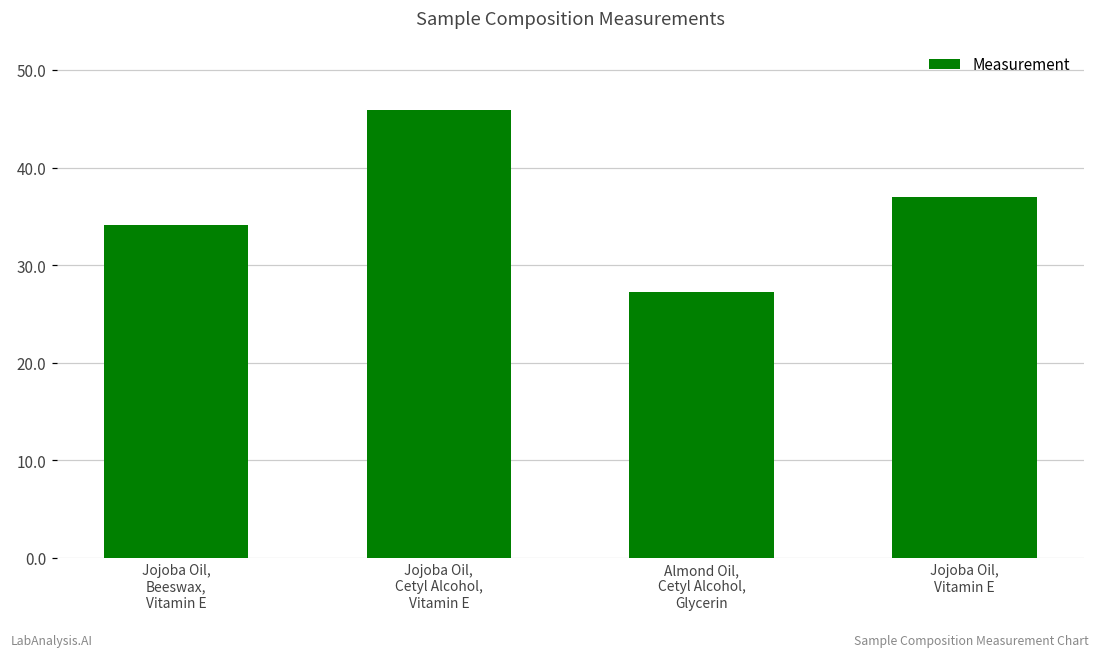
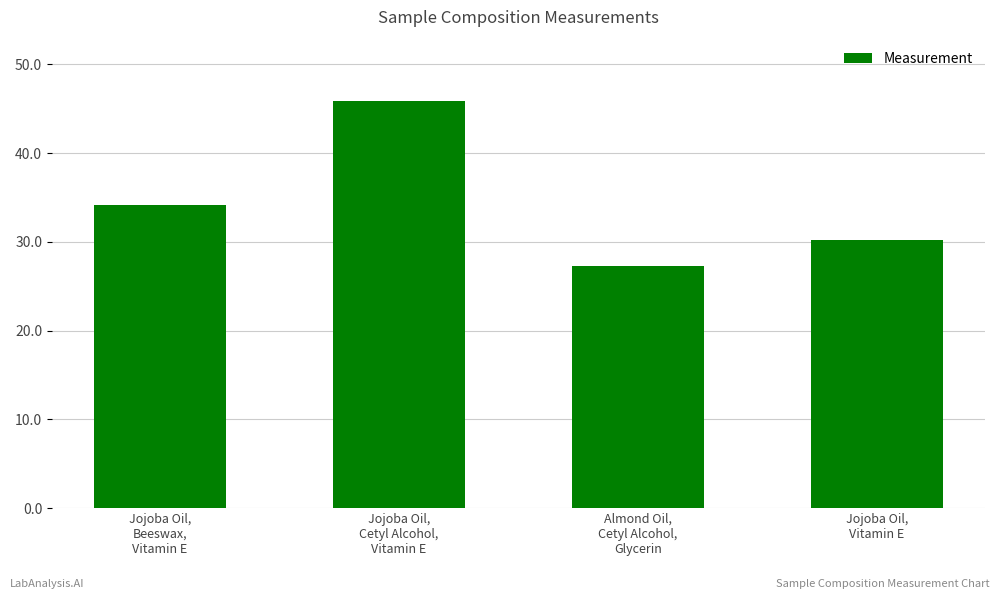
Jojoba Oil, Vitamin E: 37 -> 30
